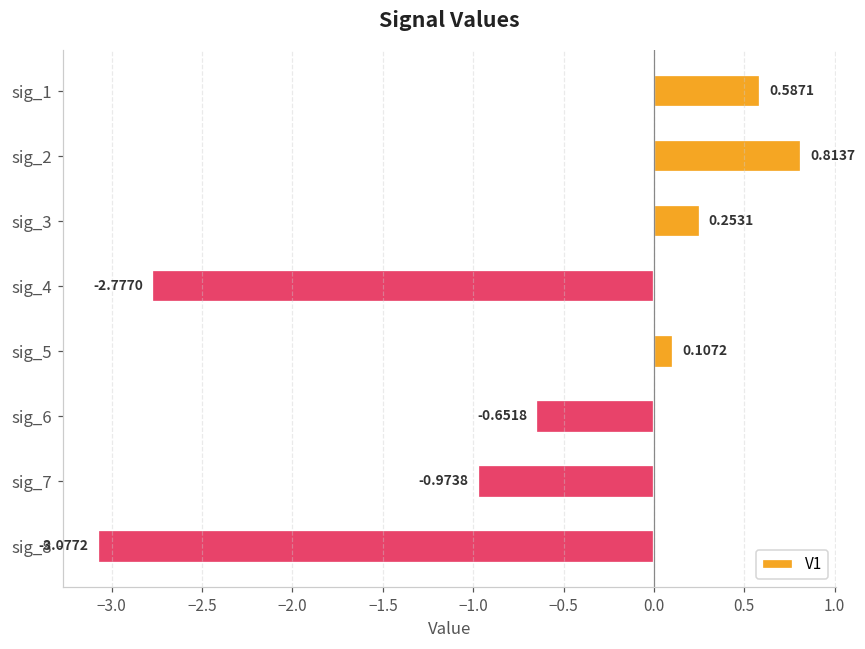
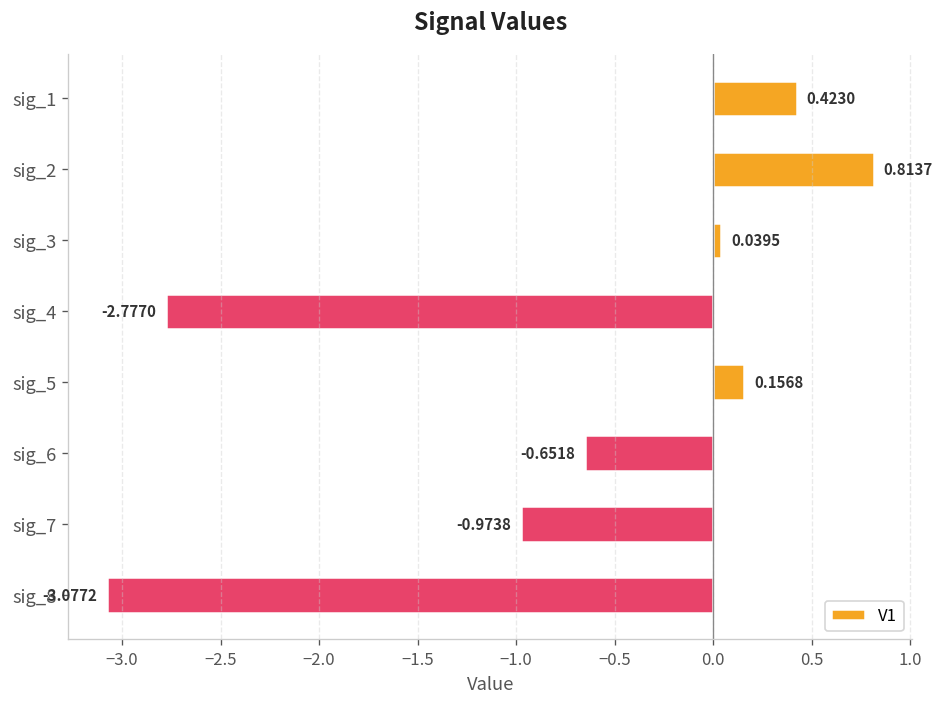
sig_1: 0.5871 -> 0.4230
sig_3: 0.2531 -> 0.0395
sig_5: 0.1072 -> 0.1568
